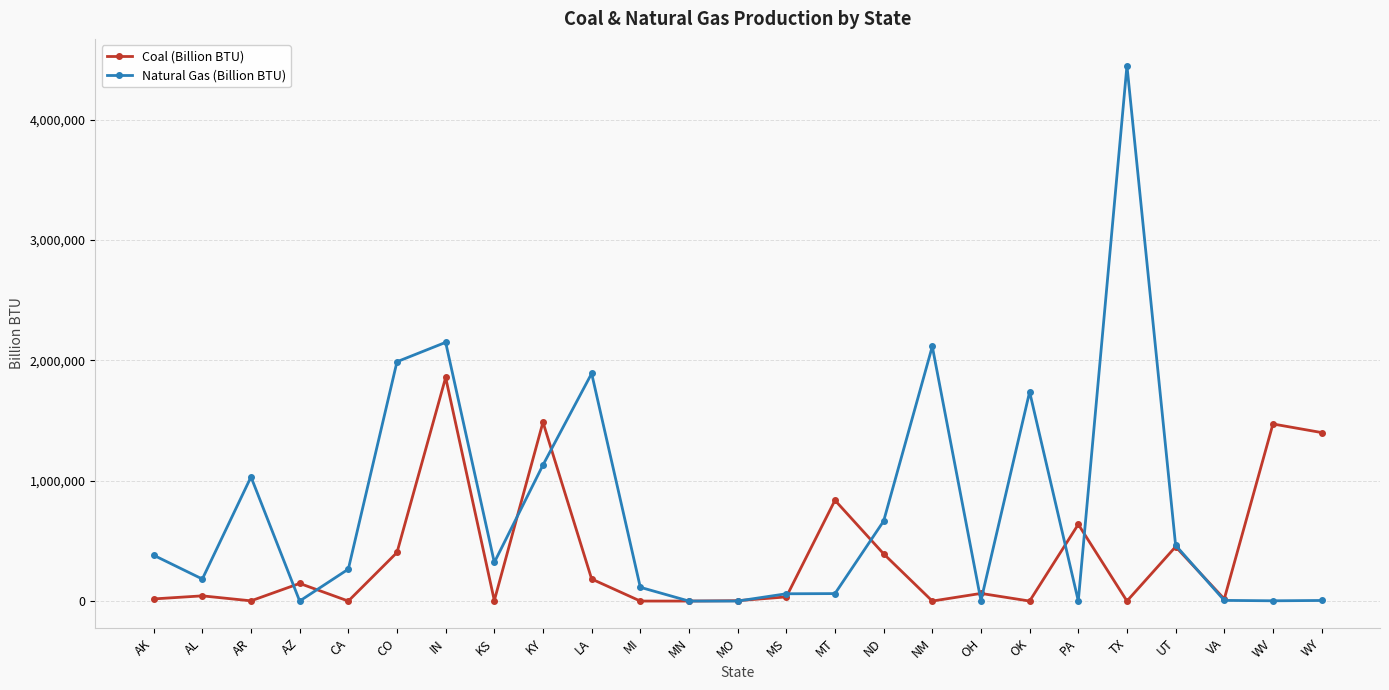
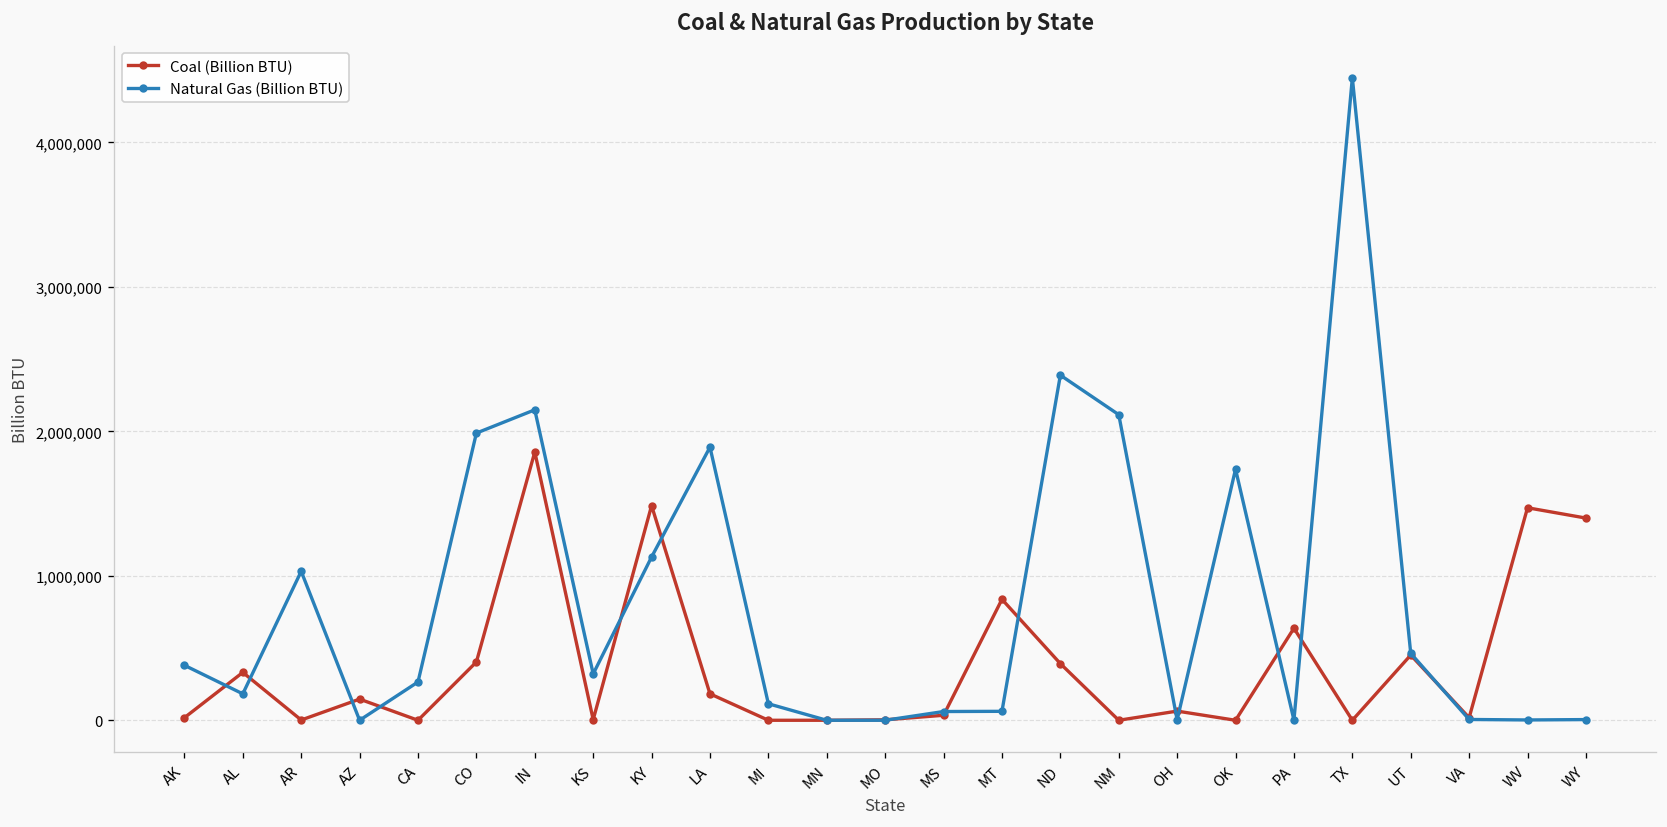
Coal (Billion BTU), AL: 40,000 -> 330,000
Natural Gas (Billion BTU), ND: 660,000 -> 2,390,000
